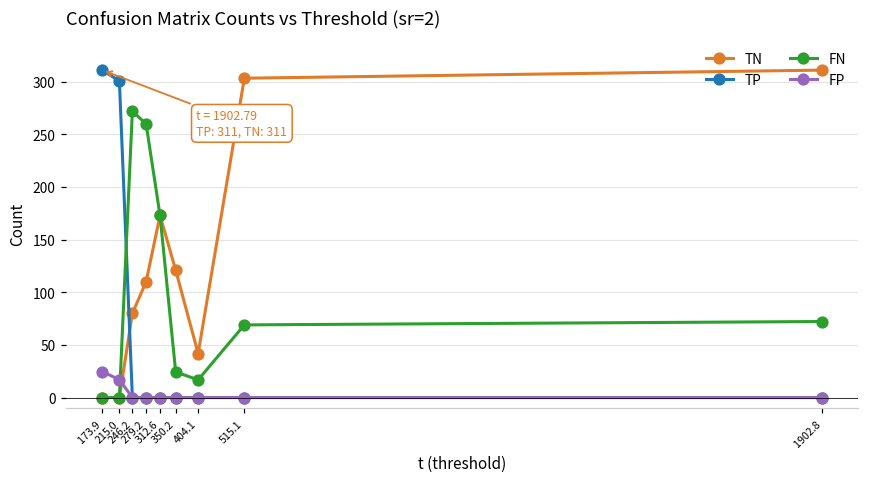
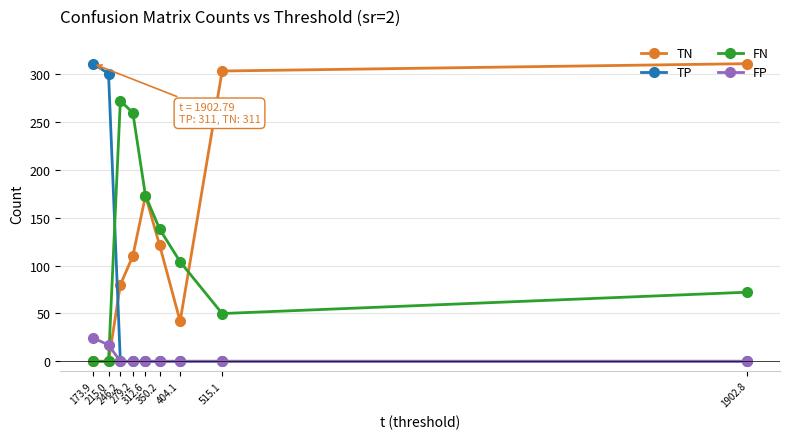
FN, 350.2: 20 -> 140
FN, 404.1: 20 -> 100
FN, 515.1: 70 -> 50
